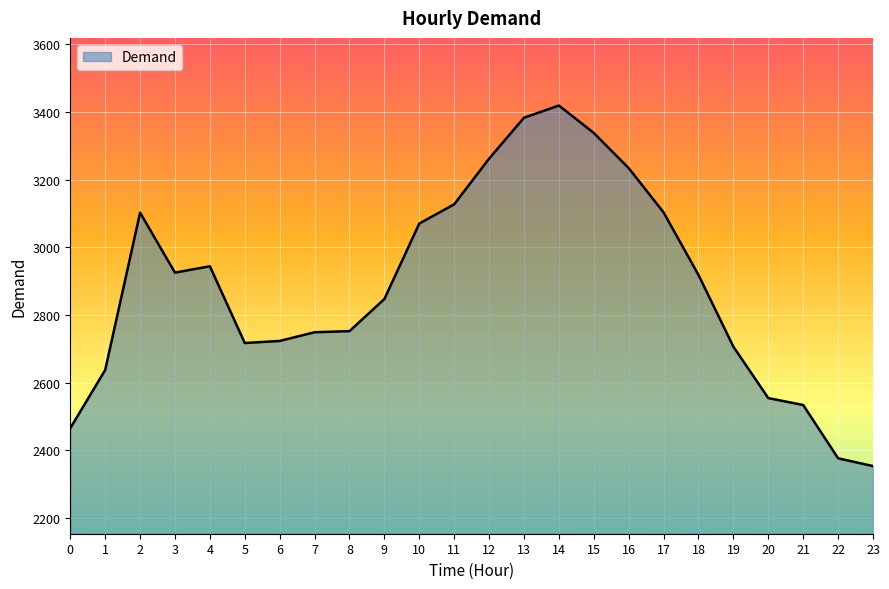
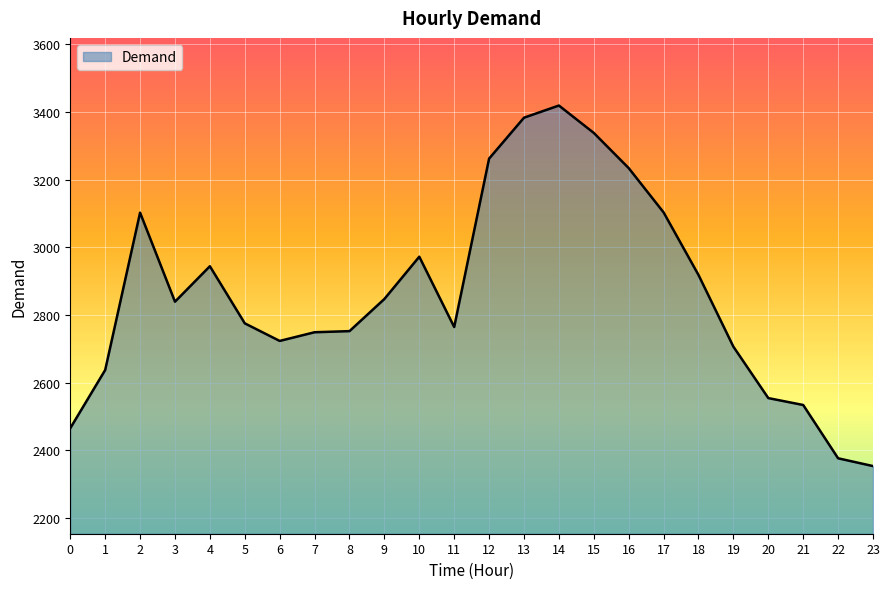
3: 2930 -> 2840
5: 2720 -> 2780
10: 3070 -> 2970
11: 3130 -> 2760
